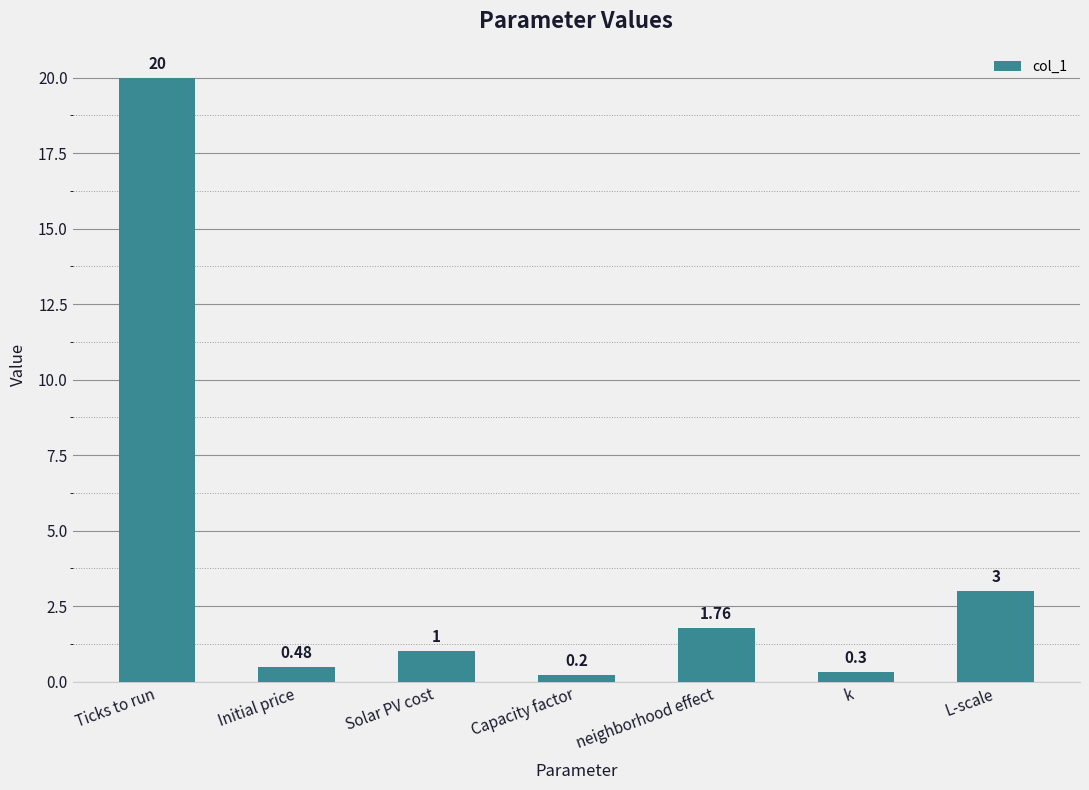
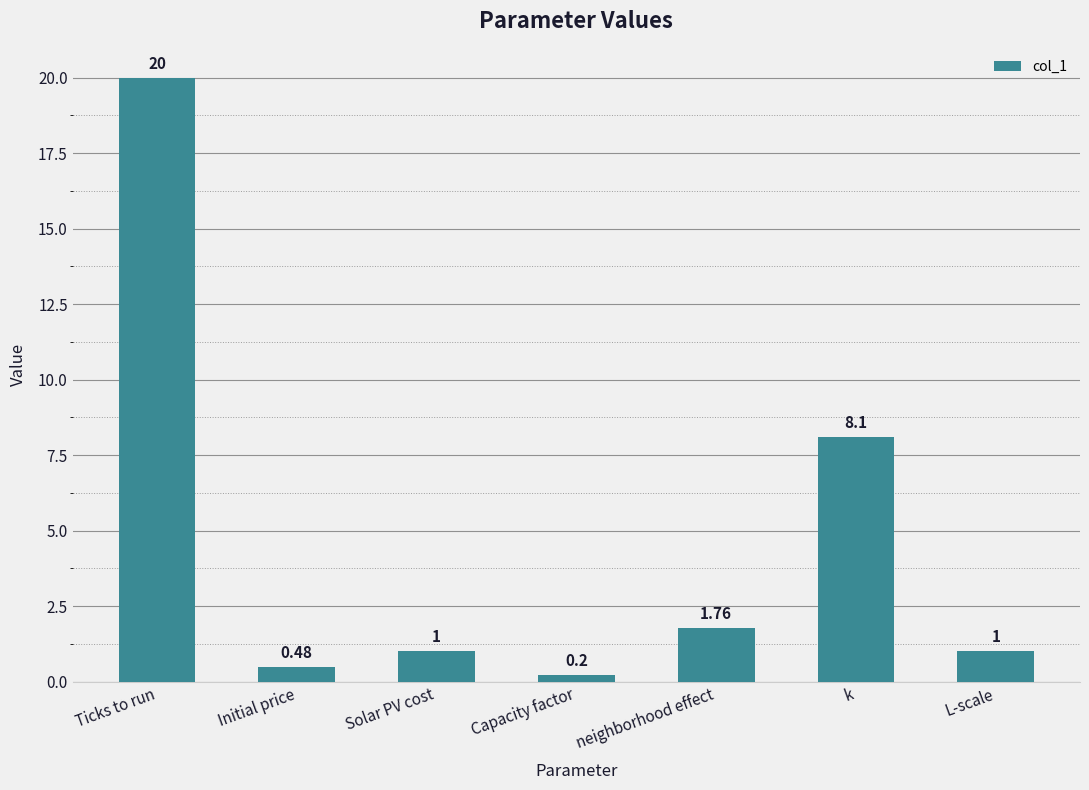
k: 0.3 -> 8.1
L-scale: 3 -> 1
